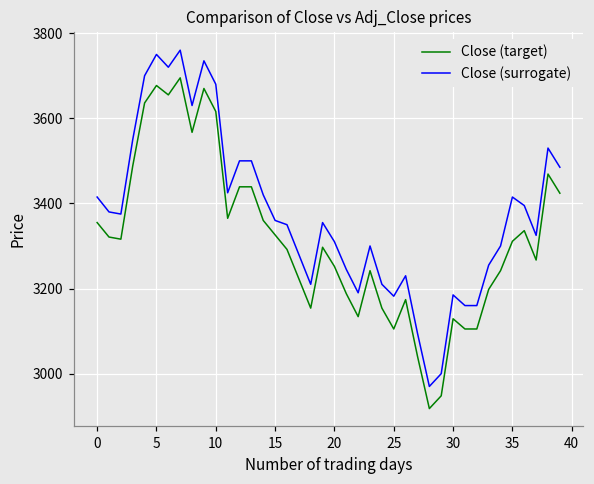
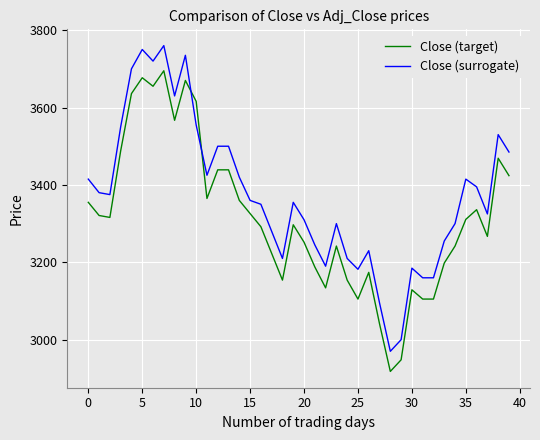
Close (surrogate), 10: 3680 -> 3560
